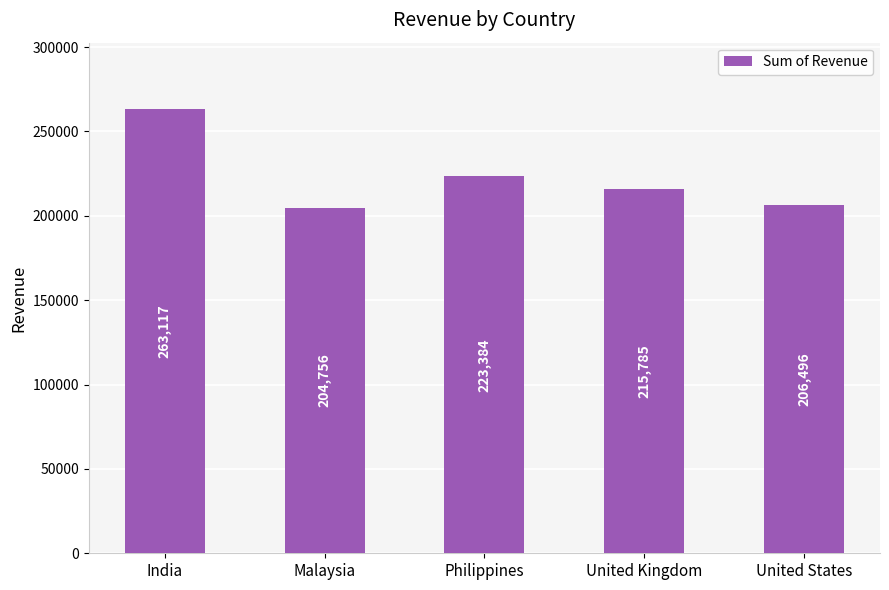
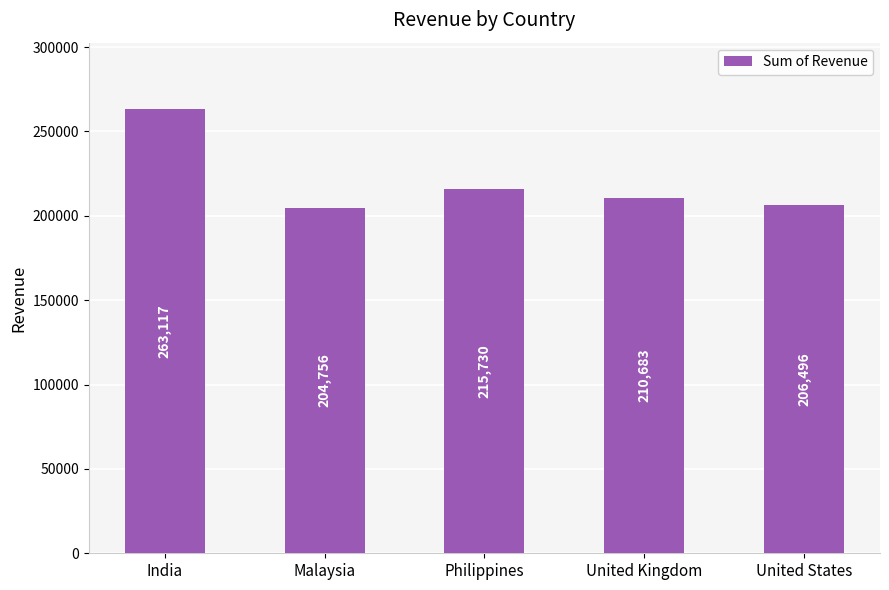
Philippines: 223,384 -> 215,730
United Kingdom: 215,785 -> 210,683
